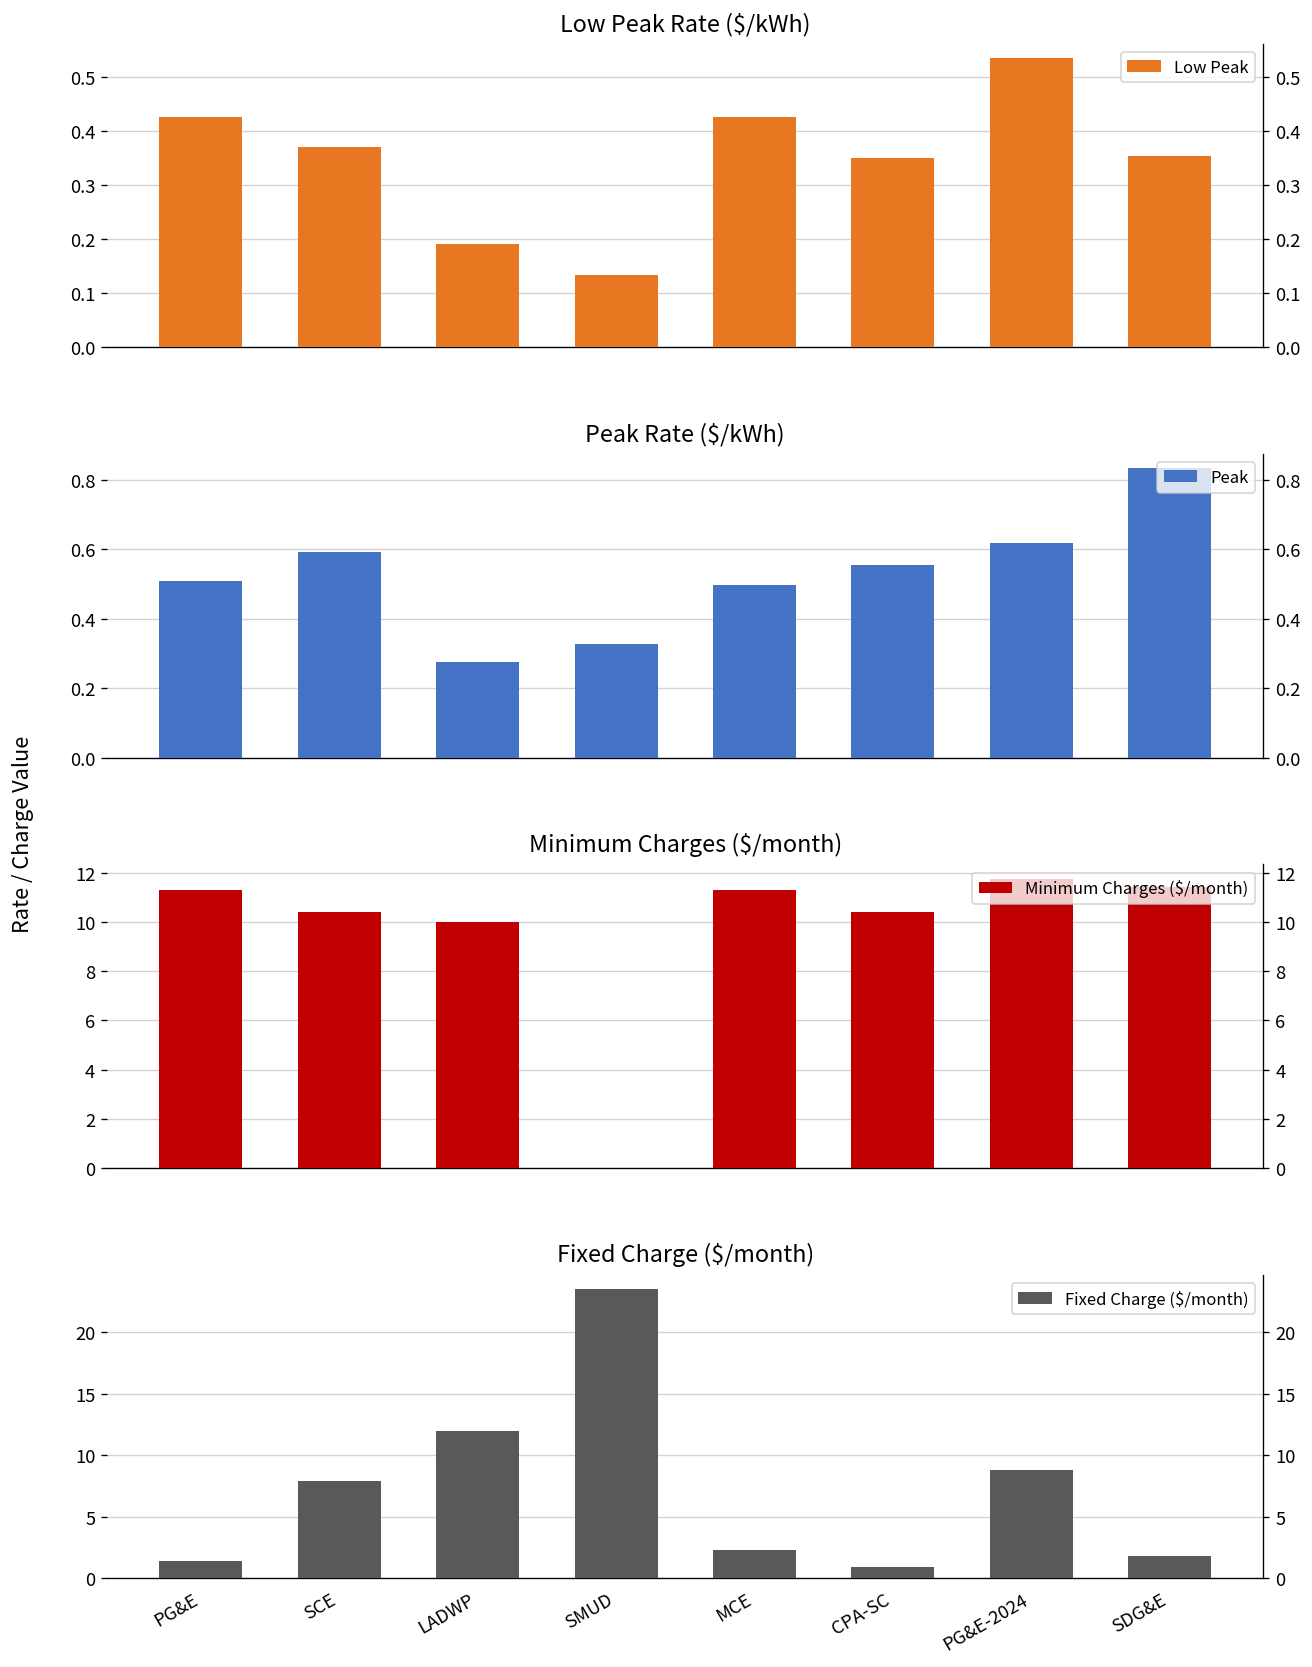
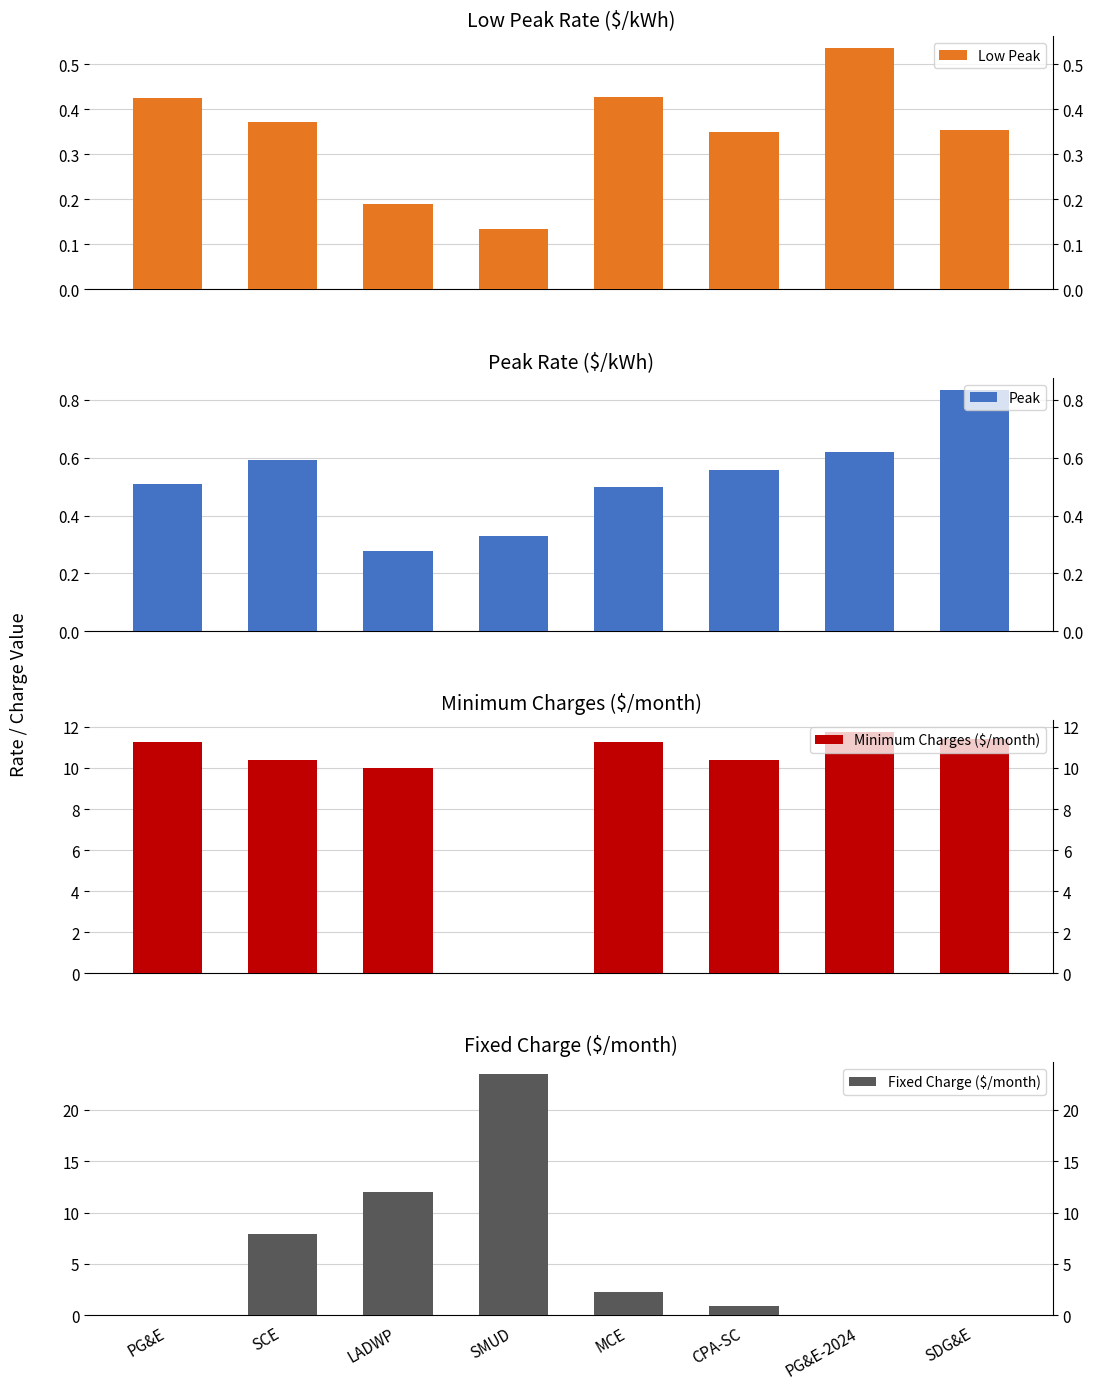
Fixed Charge ($/month), PG&E: 1.4 -> 0.0
Fixed Charge ($/month), PG&E-2024: 8.8 -> 0.0
Fixed Charge ($/month), SDG&E: 1.8 -> 0.0
